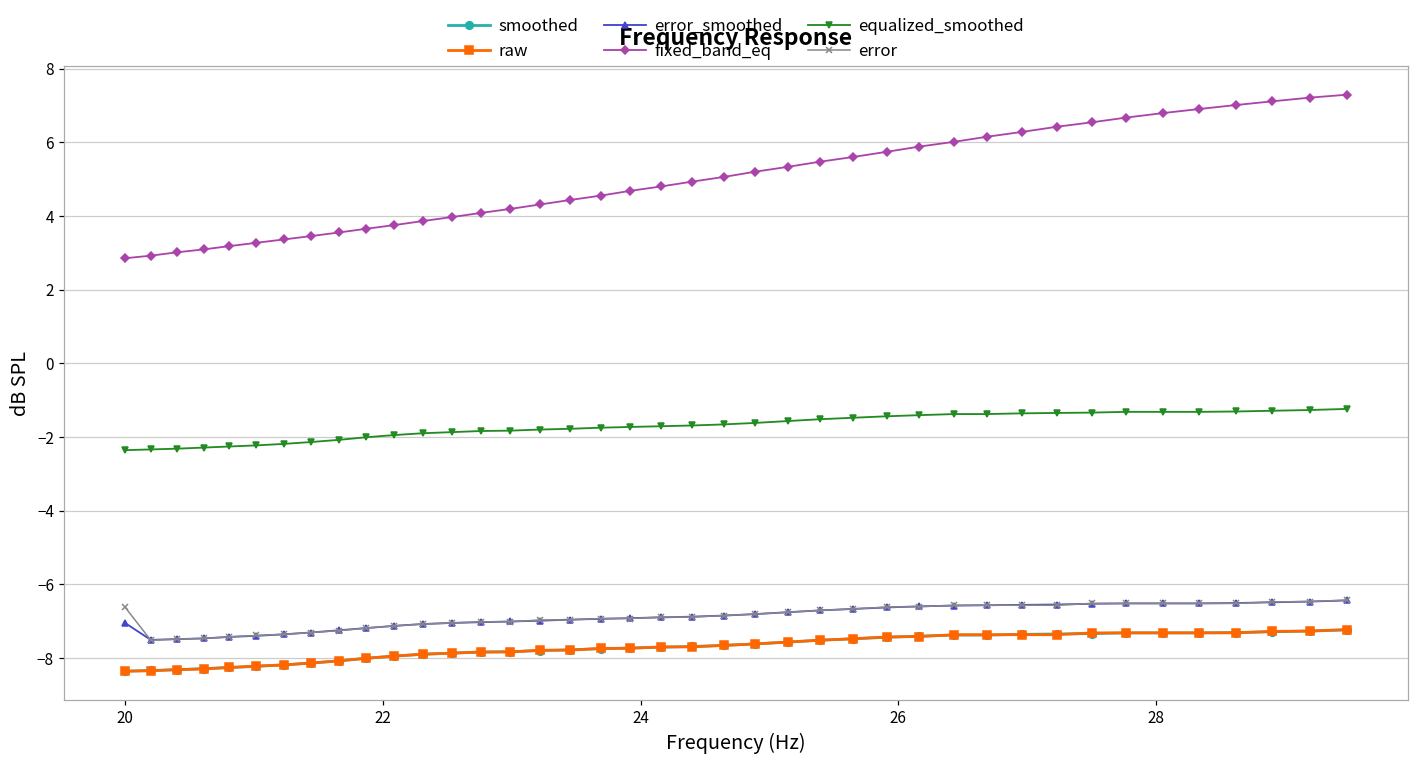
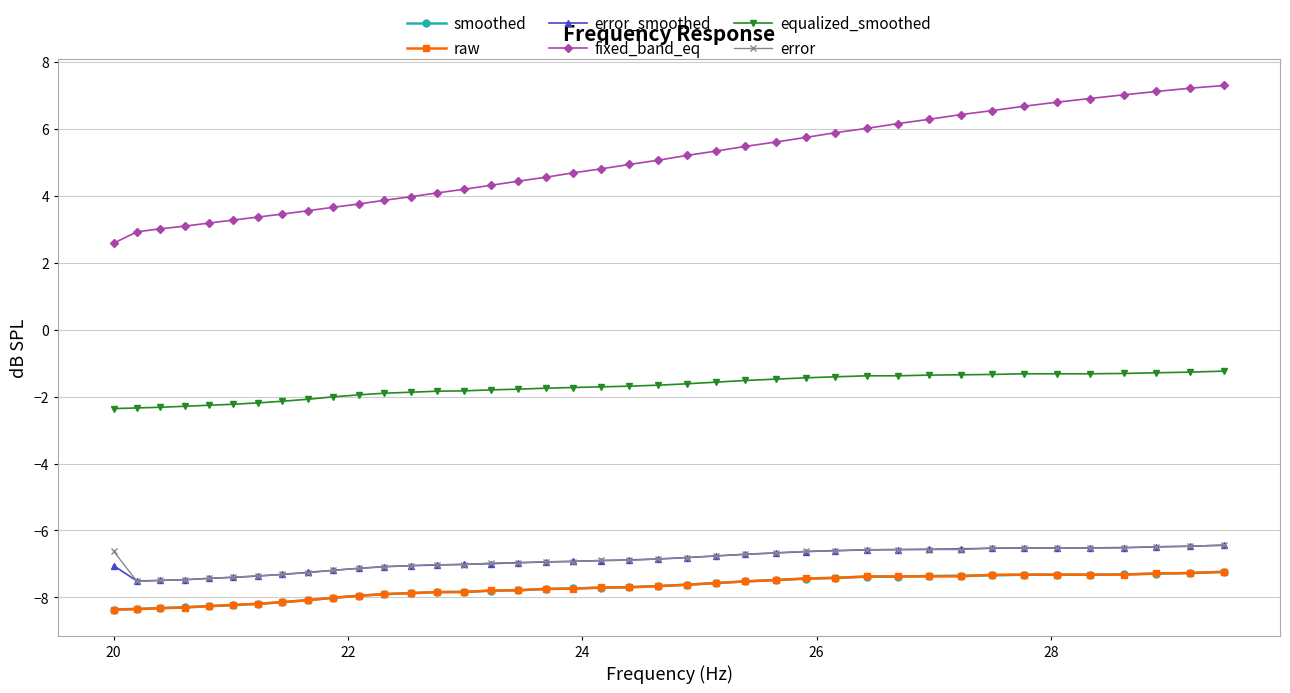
fixed_band_eq, 20: 2.9 -> 2.6
